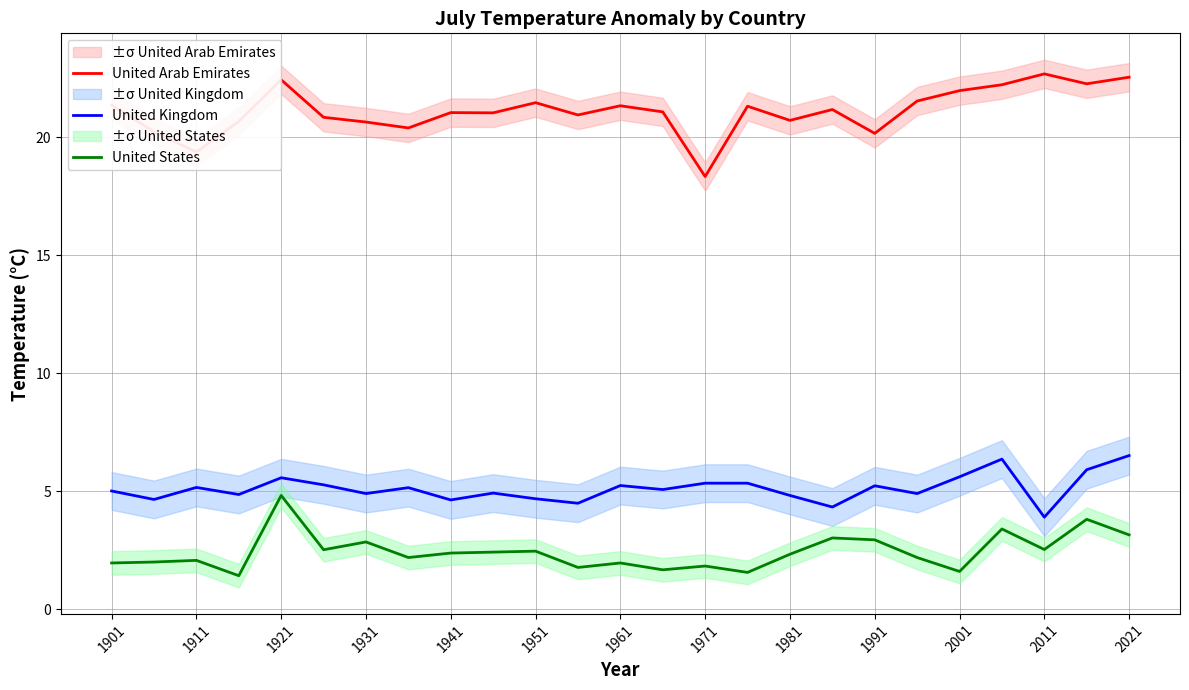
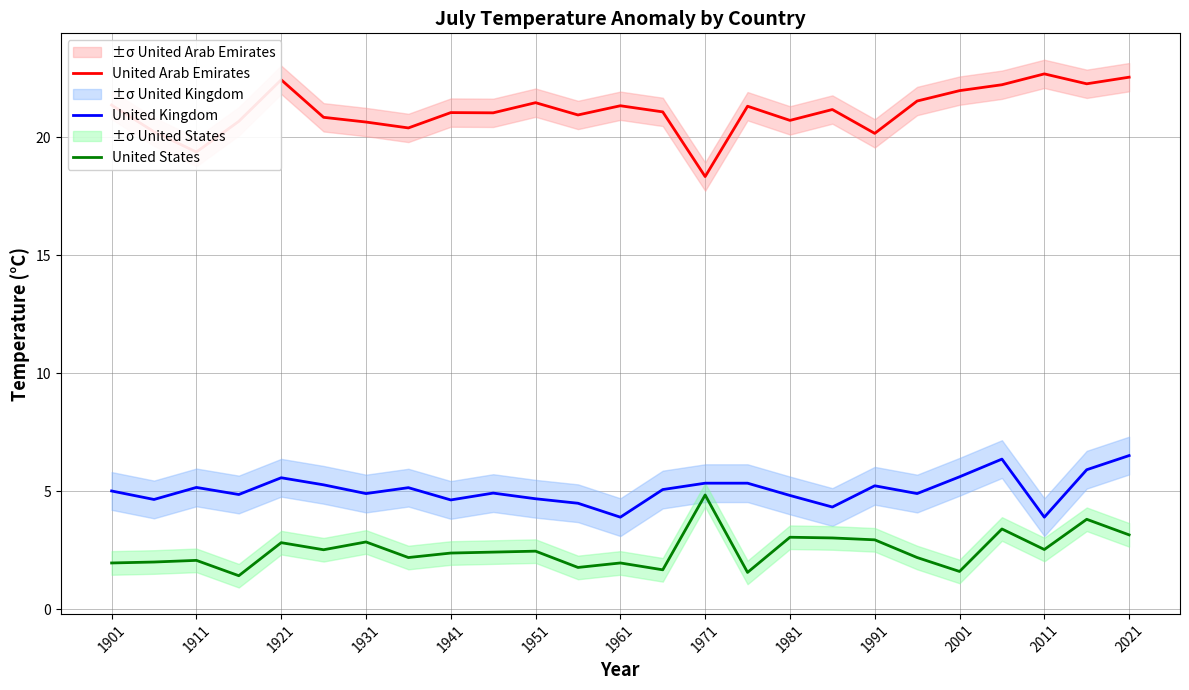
United States, 1921: 4.8 -> 2.8
United Kingdom, 1961: 5.2 -> 3.9
United States, 1971: 1.8 -> 4.8
United States, 1981: 2.3 -> 3.1
